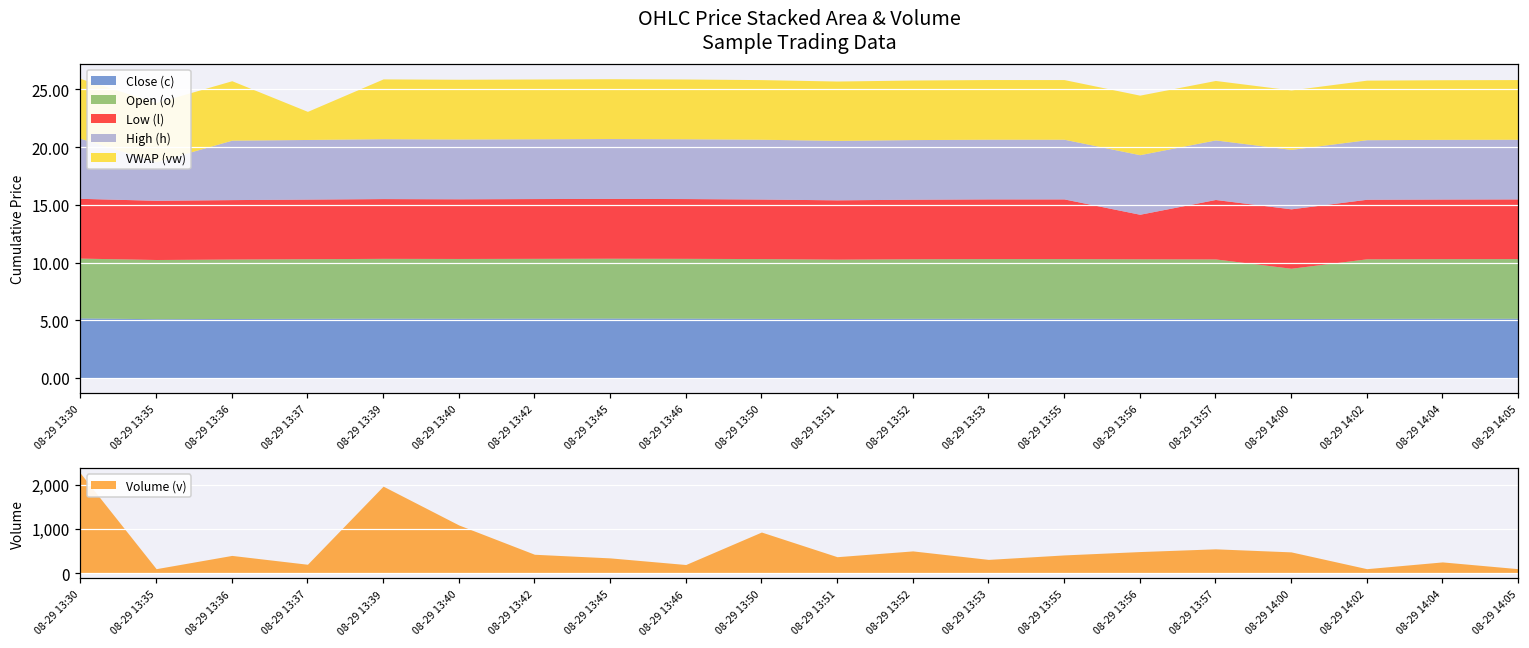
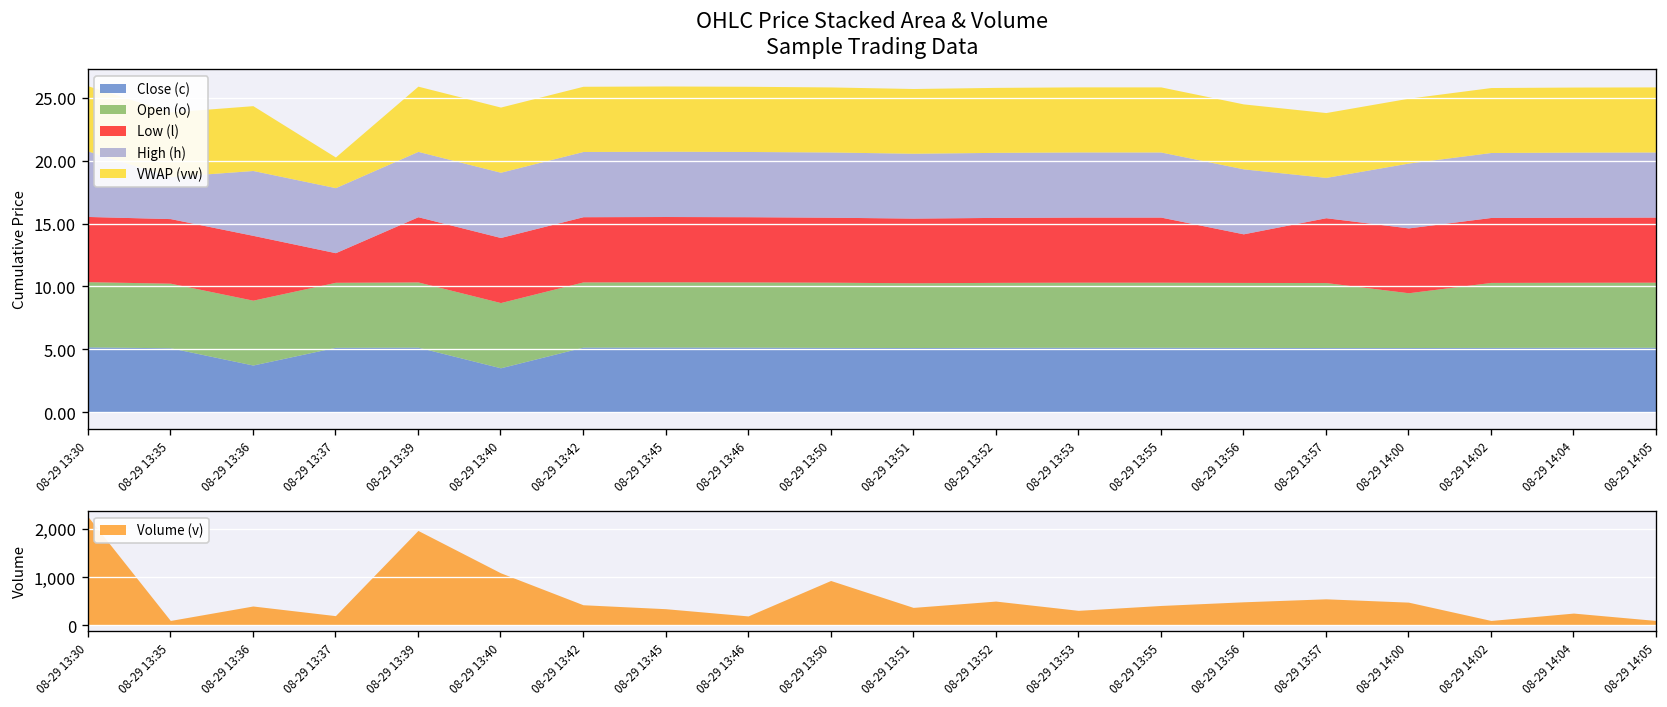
OHLC Price Stacked Area & Volume Sample Trading Data, Close (c), 08-29 13:36: 5.2 -> 3.8
OHLC Price Stacked Area & Volume Sample Trading Data, Low (l), 08-29 13:37: 5.2 -> 2.4
OHLC Price Stacked Area & Volume Sample Trading Data, Close (c), 08-29 13:40: 5.2 -> 3.5
OHLC Price Stacked Area & Volume Sample Trading Data, High (h), 08-29 13:57: 5.2 -> 3.2
